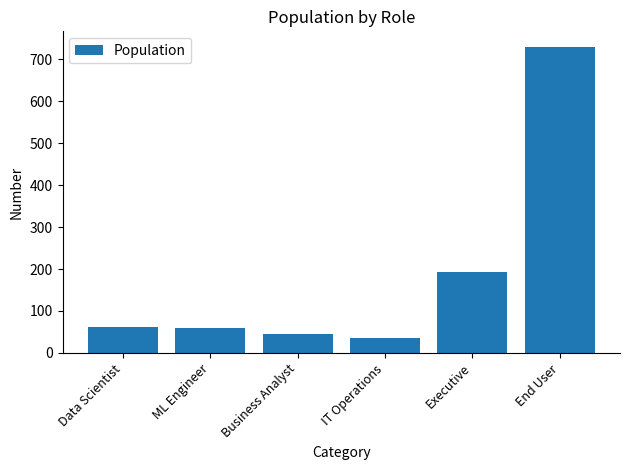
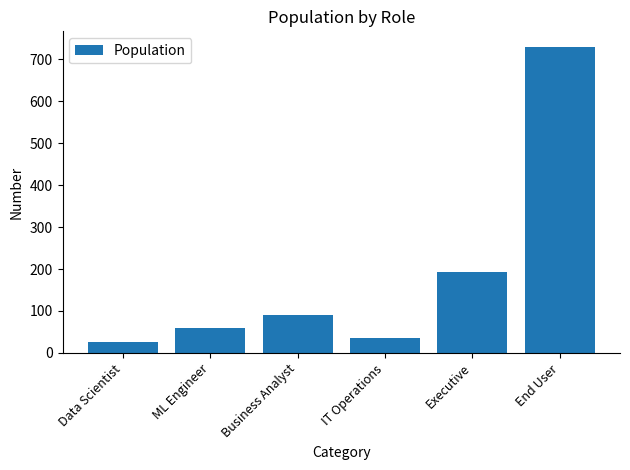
Data Scientist: 60 -> 30
Business Analyst: 50 -> 90
